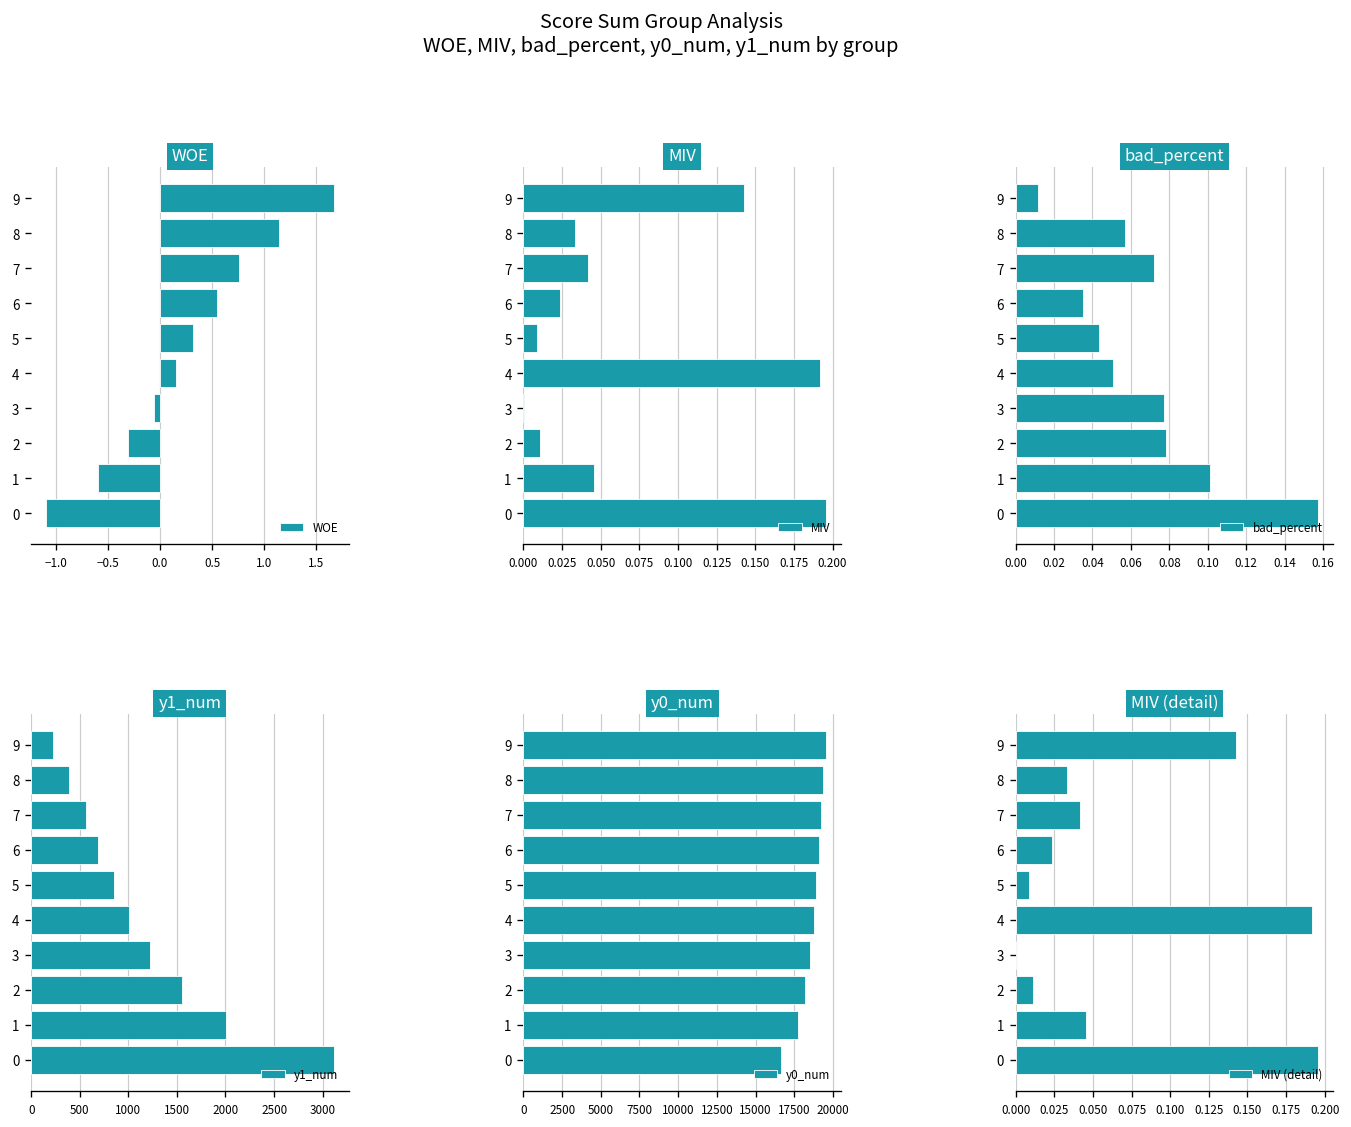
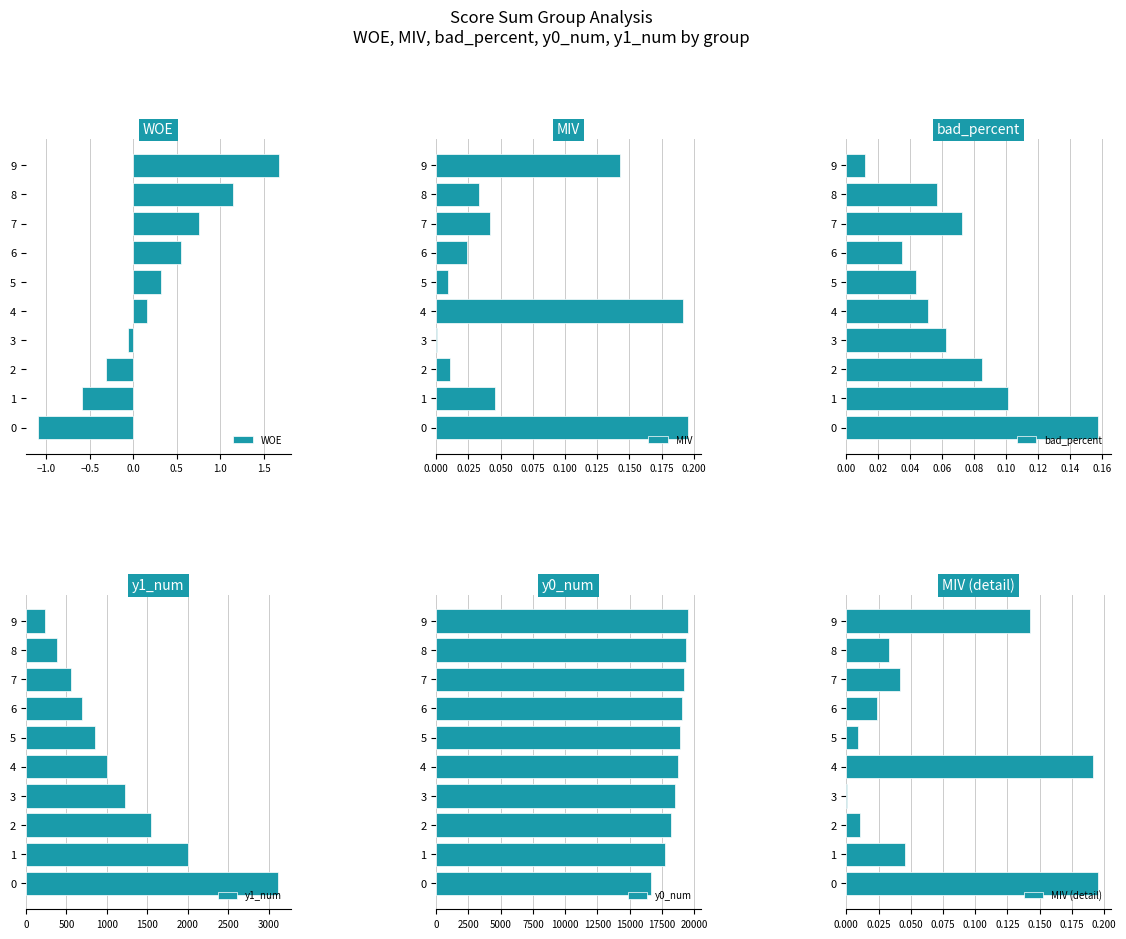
bad_percent, 3: 0.077 -> 0.062
bad_percent, 2: 0.078 -> 0.084
